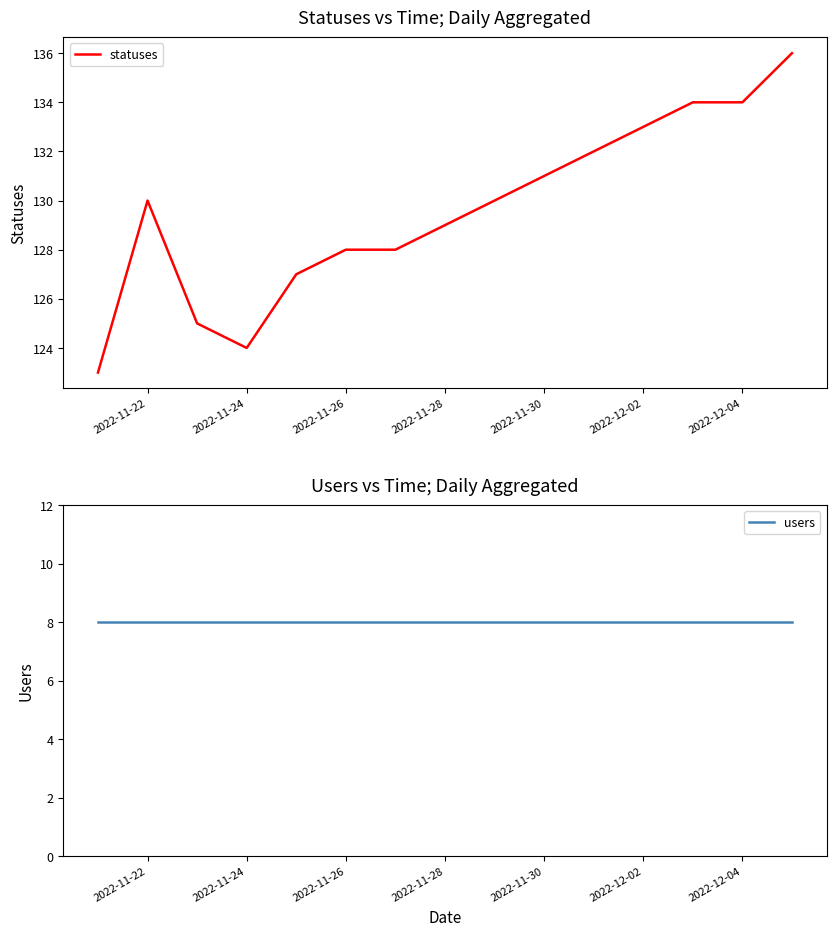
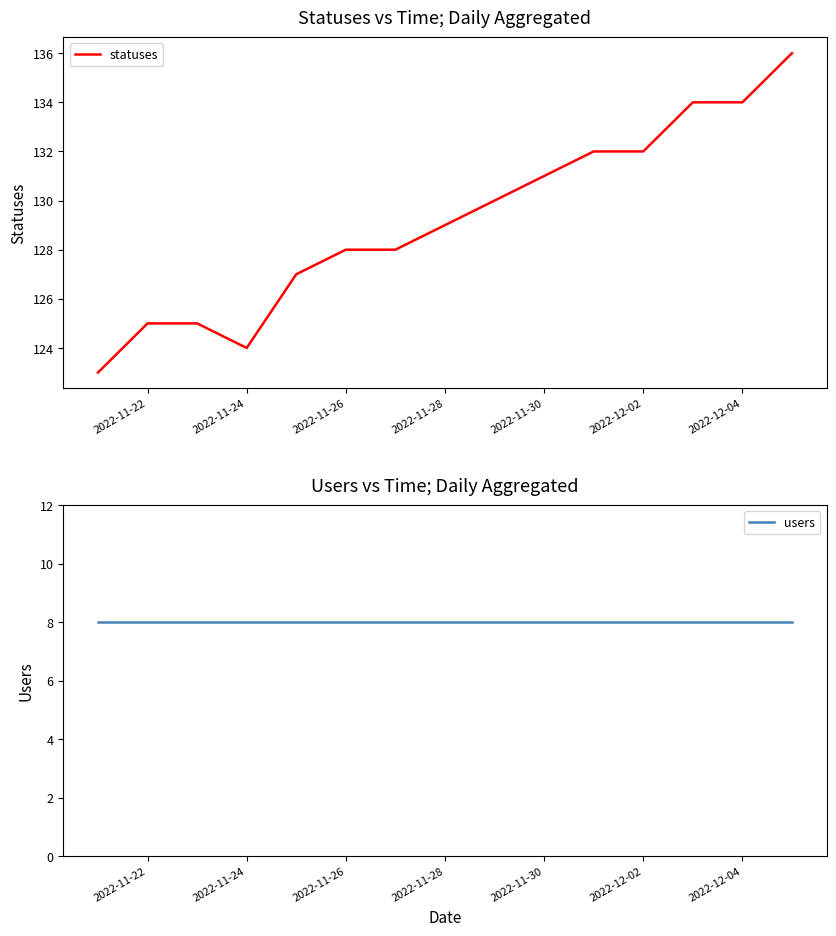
Statuses vs Time; Daily Aggregated, 2022-11-22: 130 -> 125
Statuses vs Time; Daily Aggregated, 2022-12-02: 133 -> 132
